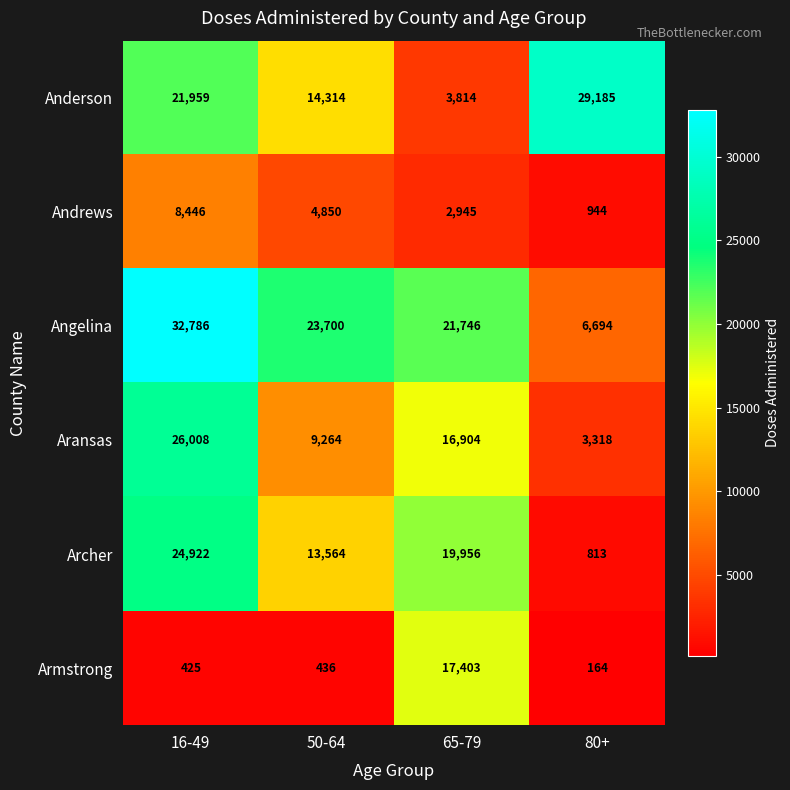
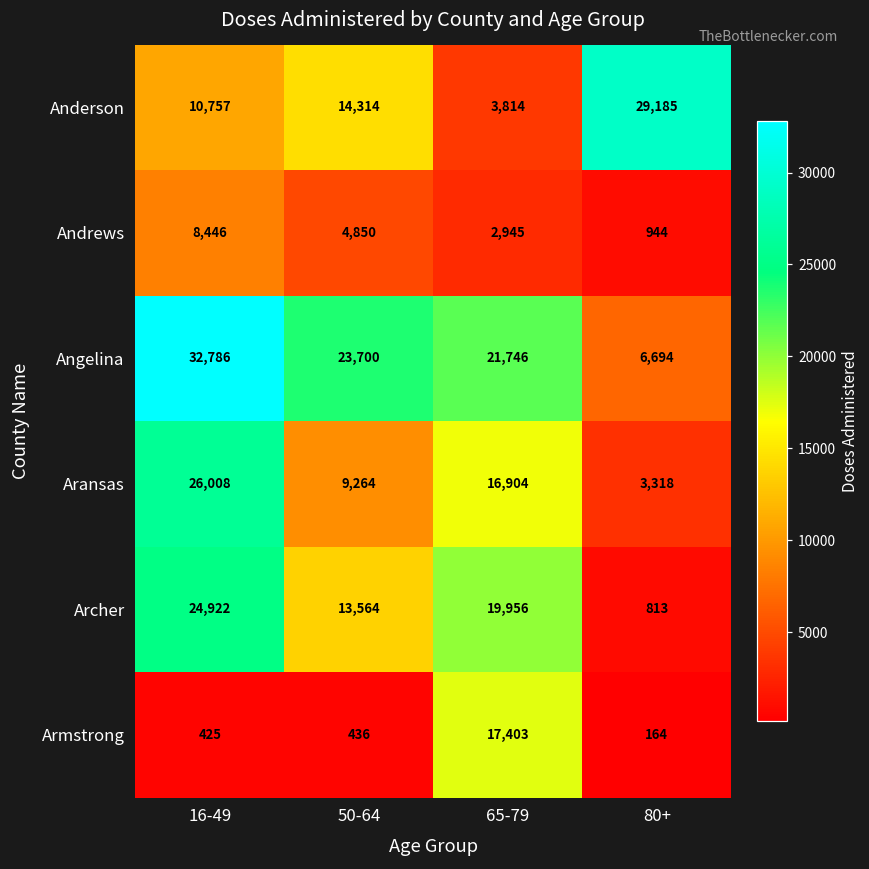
Anderson, 16-49: 21,959 -> 10,757
